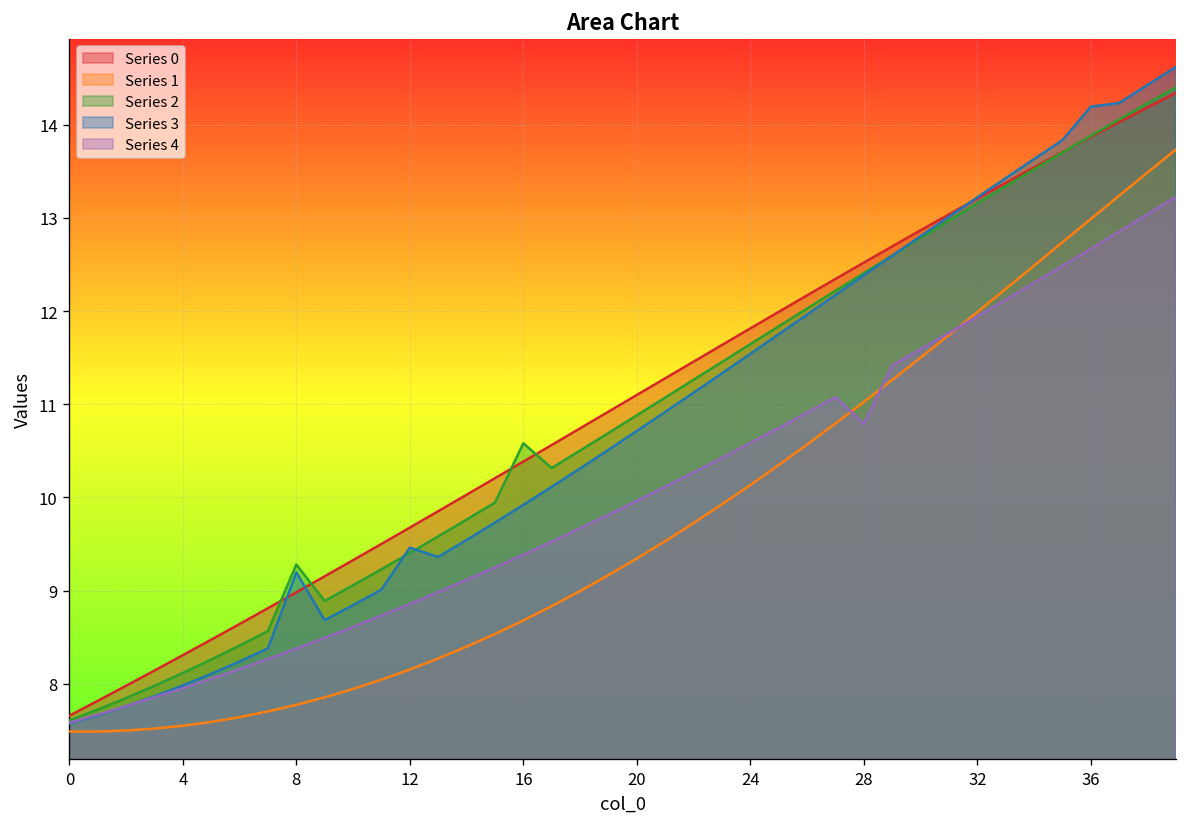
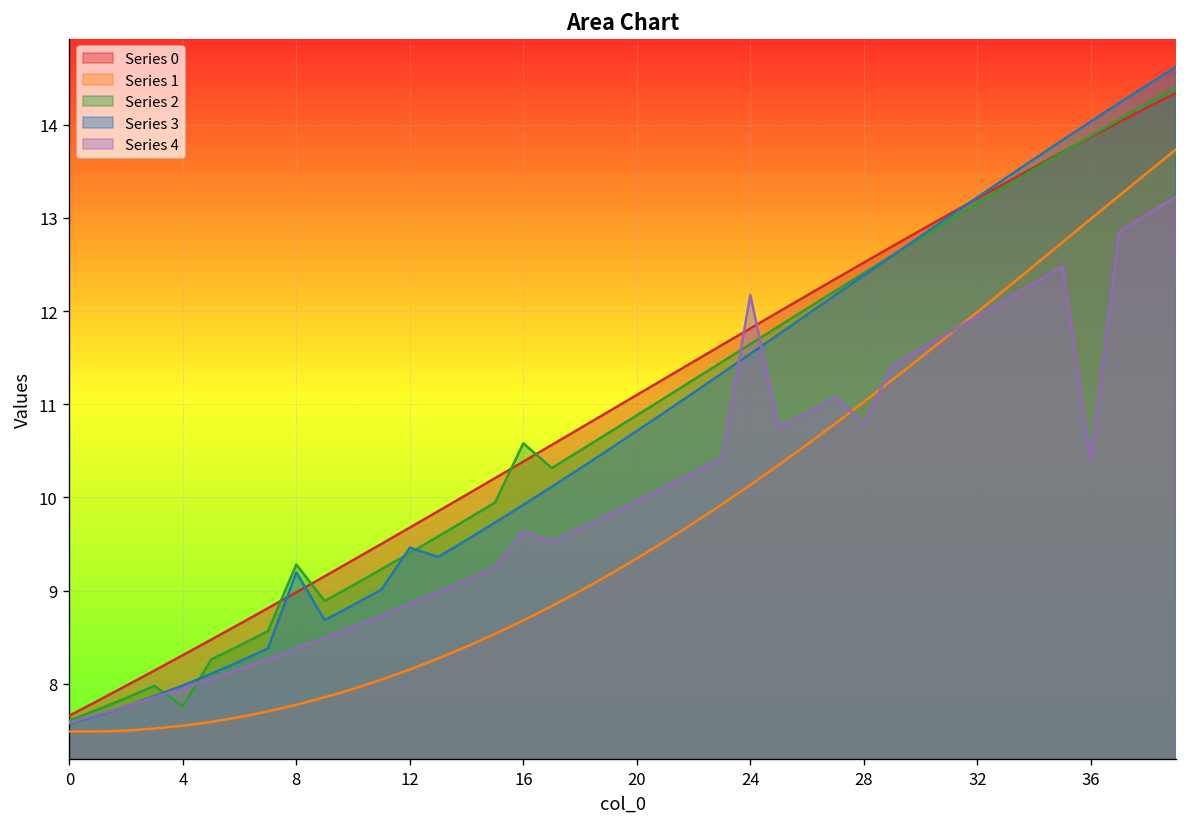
Series 2, 4: 8.1 -> 7.8
Series 4, 16: 9.4 -> 9.6
Series 4, 24: 10.6 -> 12.2
Series 3, 36: 14.2 -> 14.0
Series 4, 36: 12.7 -> 10.4
